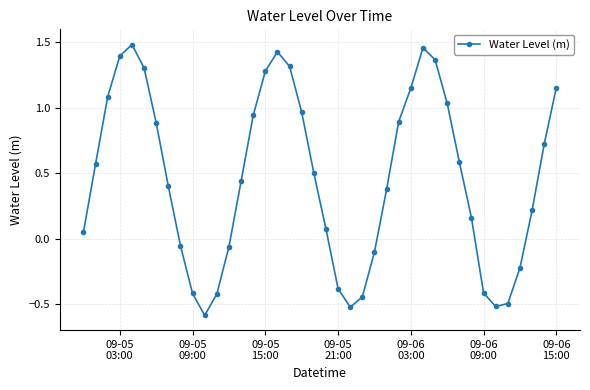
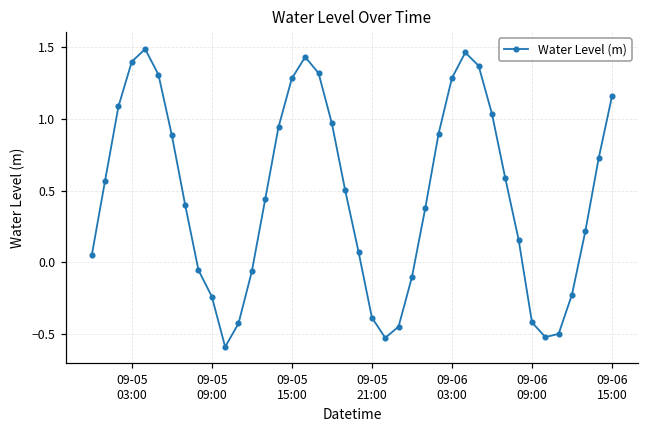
09-05 09:00: -0.42 -> -0.24
09-06 03:00: 1.15 -> 1.28
